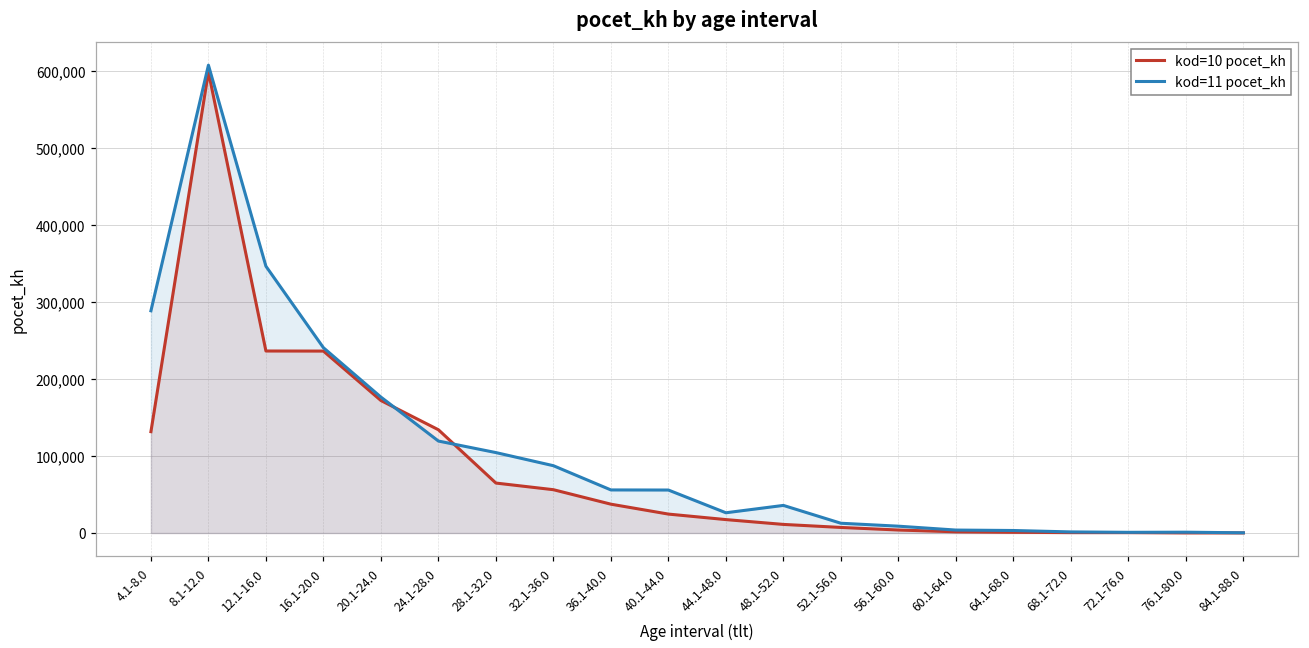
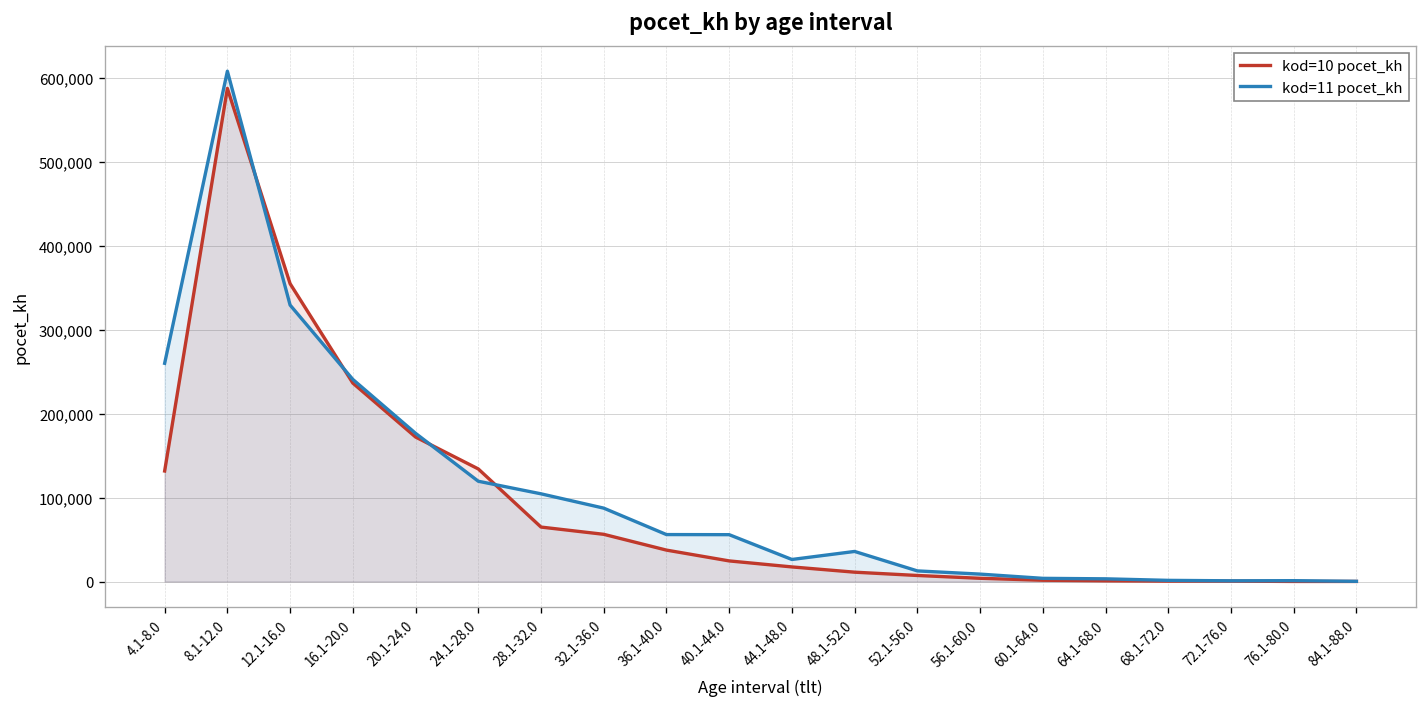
kod=11 pocet_kh, 4.1-8.0: 290,000 -> 260,000
kod=10 pocet_kh, 8.1-12.0: 600,000 -> 590,000
kod=10 pocet_kh, 12.1-16.0: 240,000 -> 350,000
kod=11 pocet_kh, 12.1-16.0: 350,000 -> 330,000
